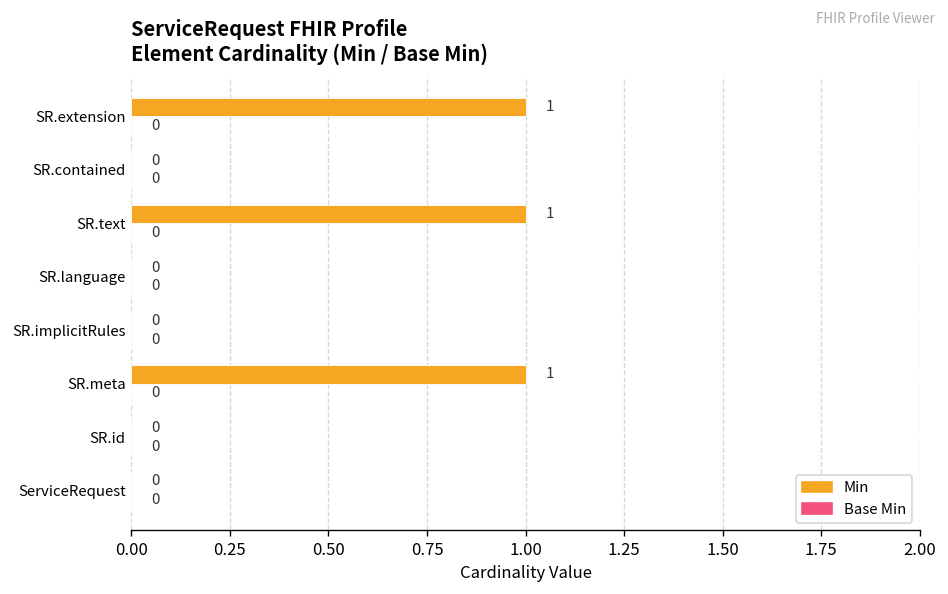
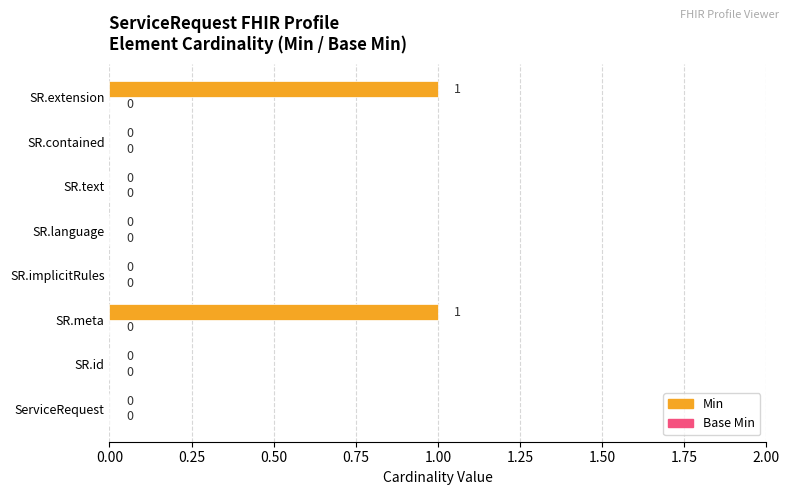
Min, SR.text: 1 -> 0
